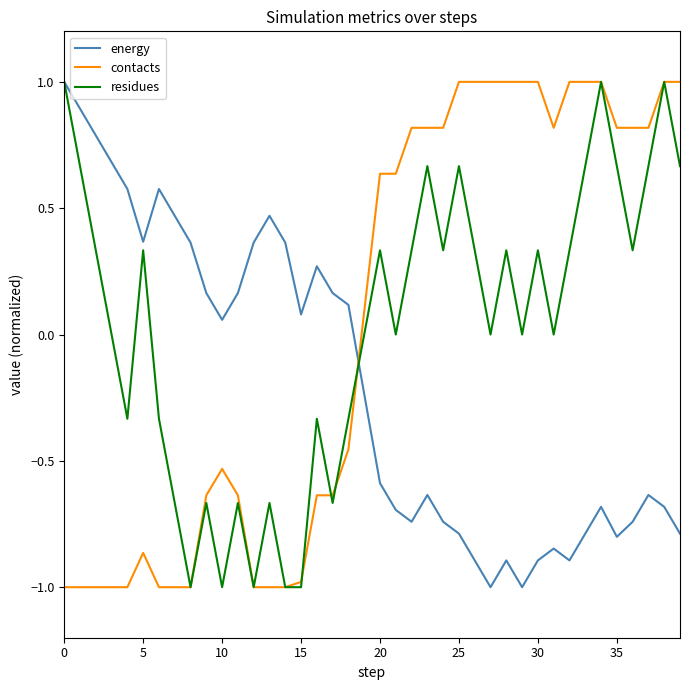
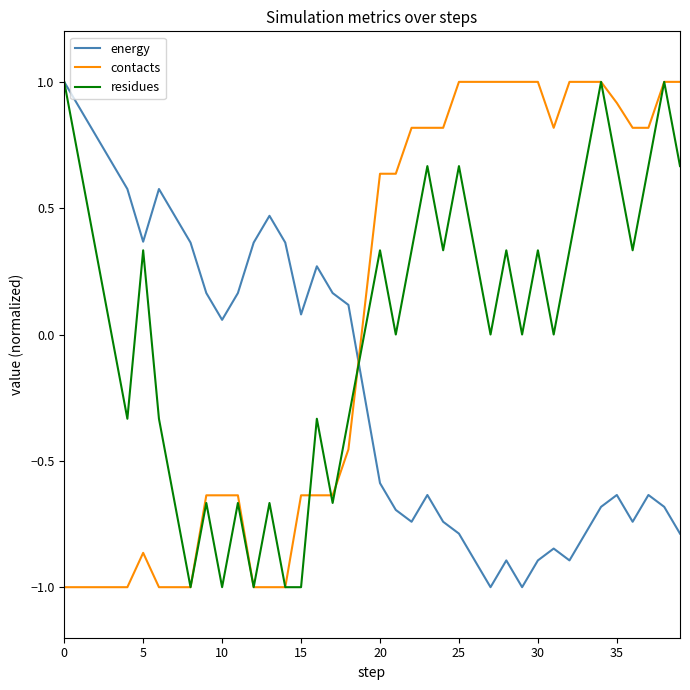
contacts, 10: -0.53 -> -0.64
contacts, 15: -0.98 -> -0.64
energy, 35: -0.80 -> -0.64
contacts, 35: 0.82 -> 0.92
